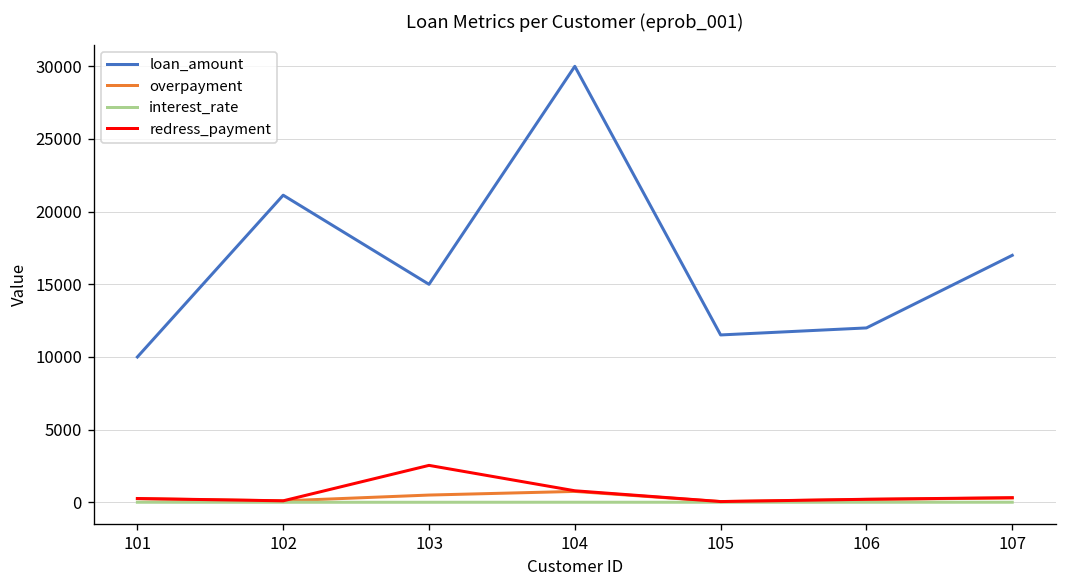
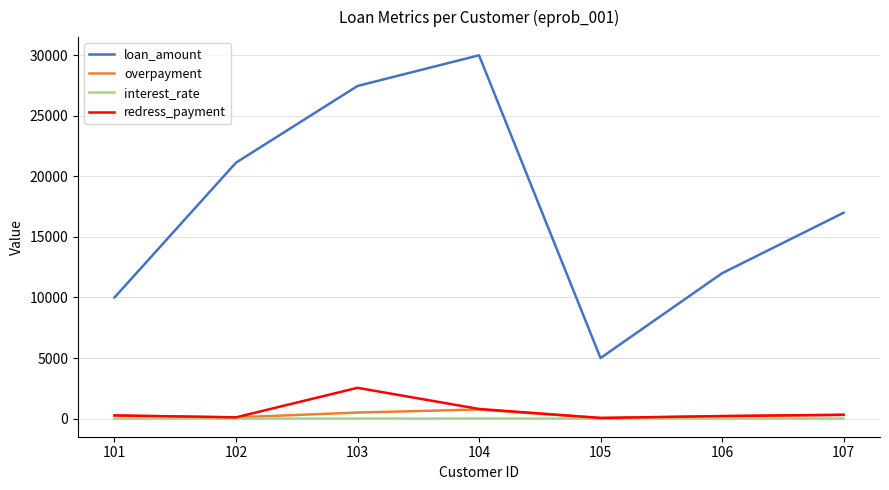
loan_amount, 103: 15000 -> 27500
loan_amount, 105: 11500 -> 5000
